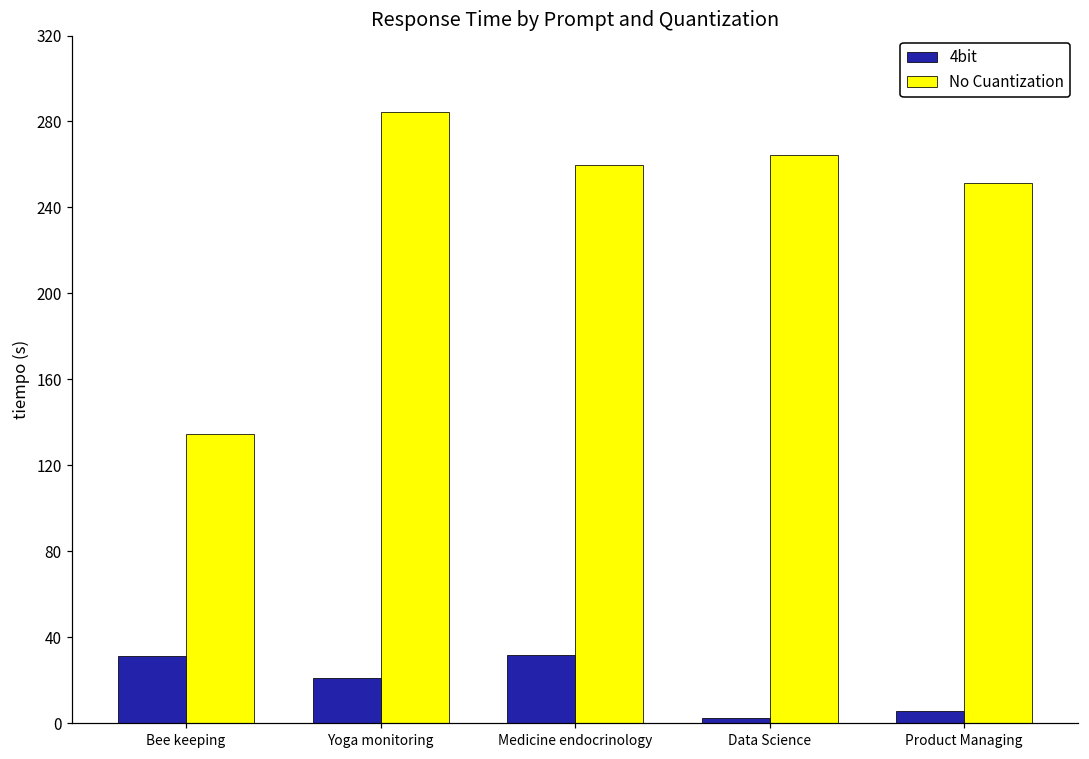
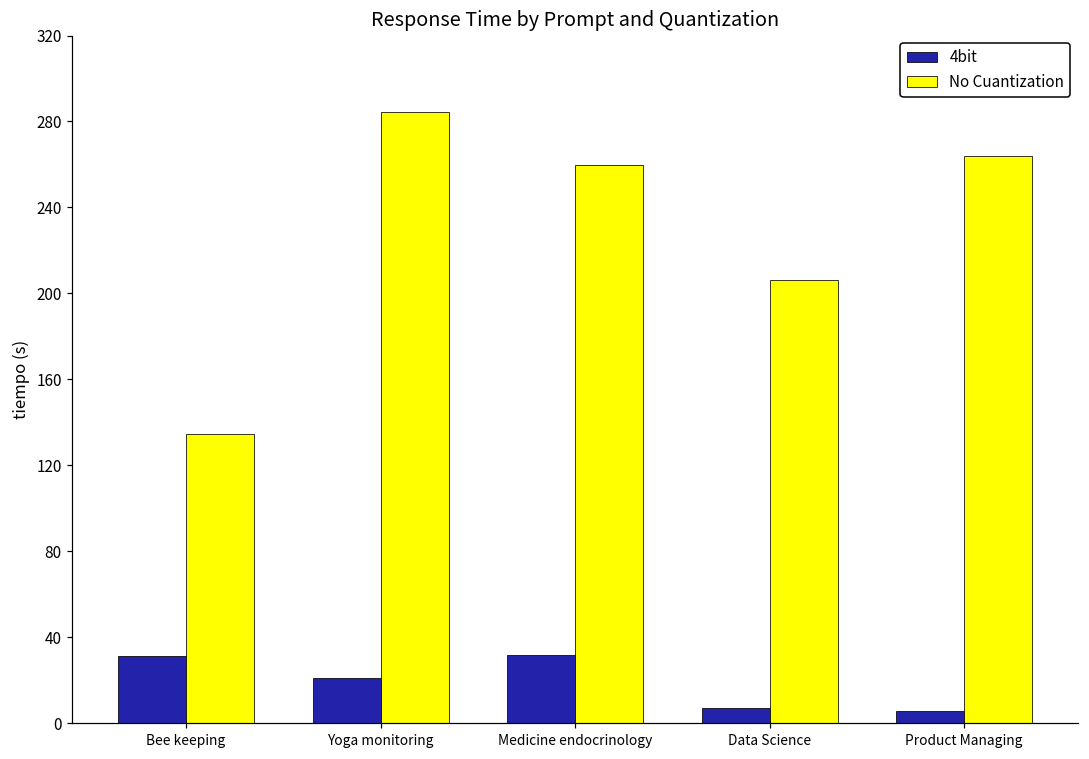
4bit, Data Science: 2 -> 7
No Cuantization, Data Science: 265 -> 206
No Cuantization, Product Managing: 252 -> 264
